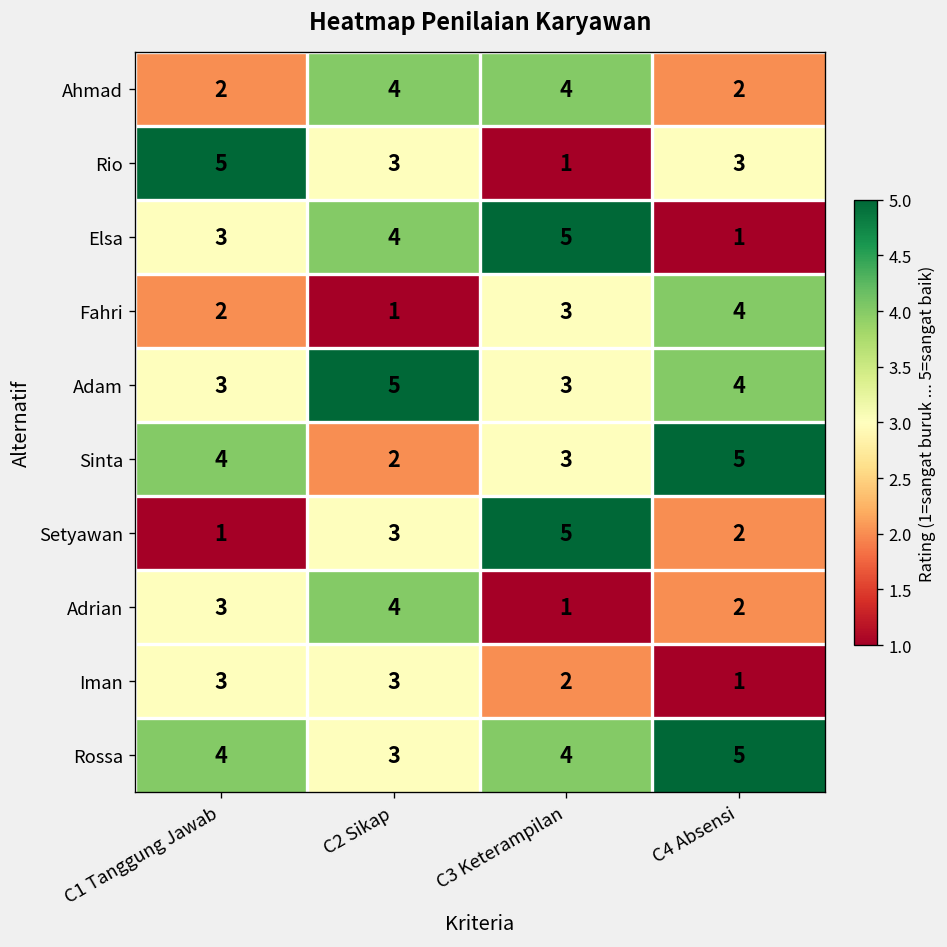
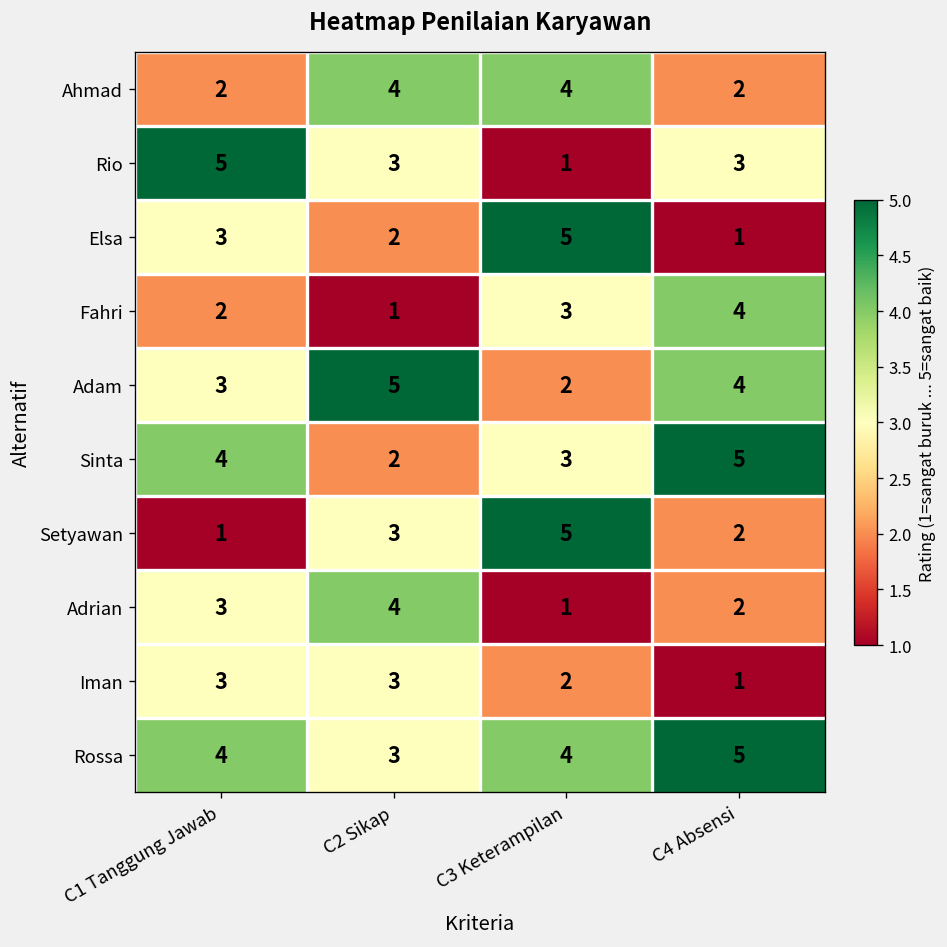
Elsa, C2 Sikap: 4 -> 2
Adam, C3 Keterampilan: 3 -> 2
